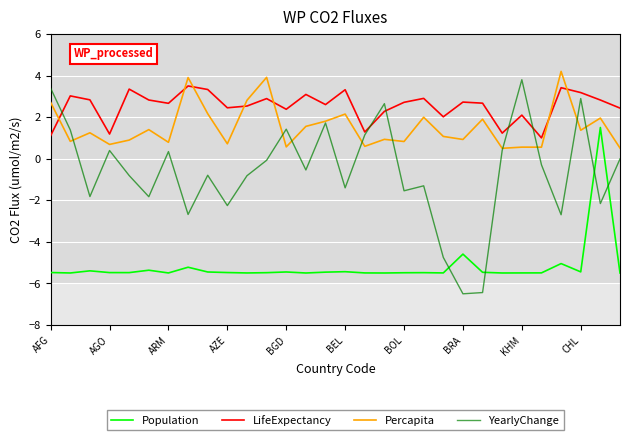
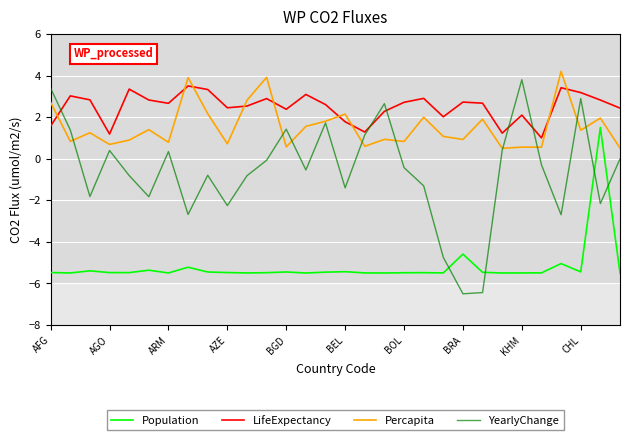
LifeExpectancy, AFG: 1.1 -> 1.6
LifeExpectancy, BEL: 3.3 -> 1.8
YearlyChange, BOL: -1.5 -> -0.4
